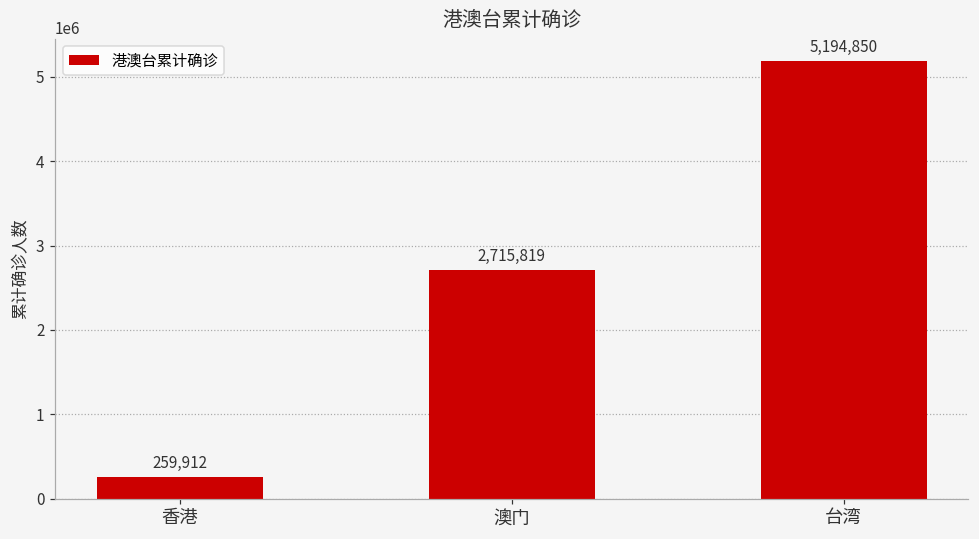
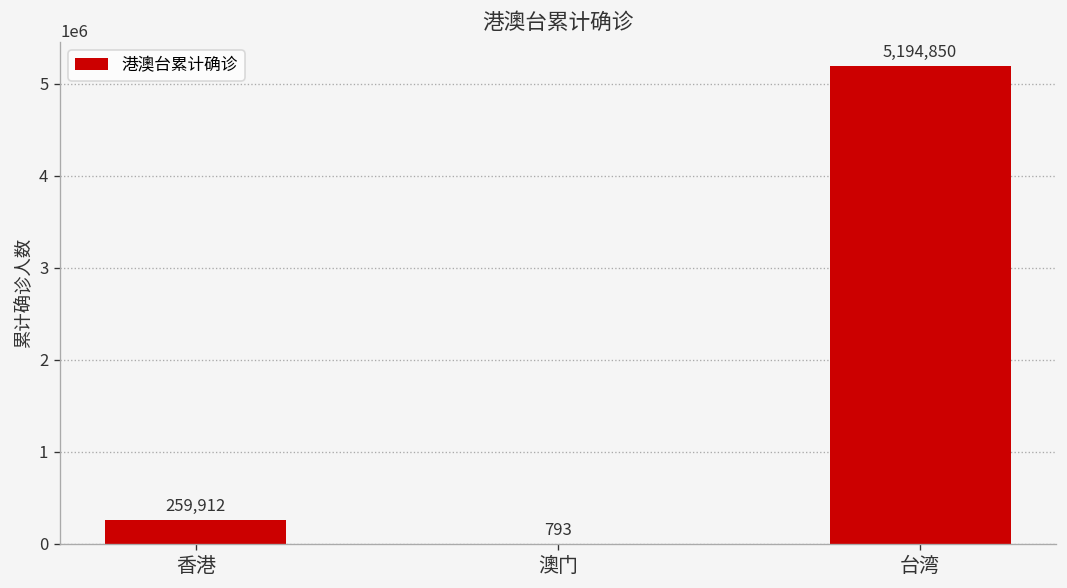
澳门: 2,715,819 -> 793
